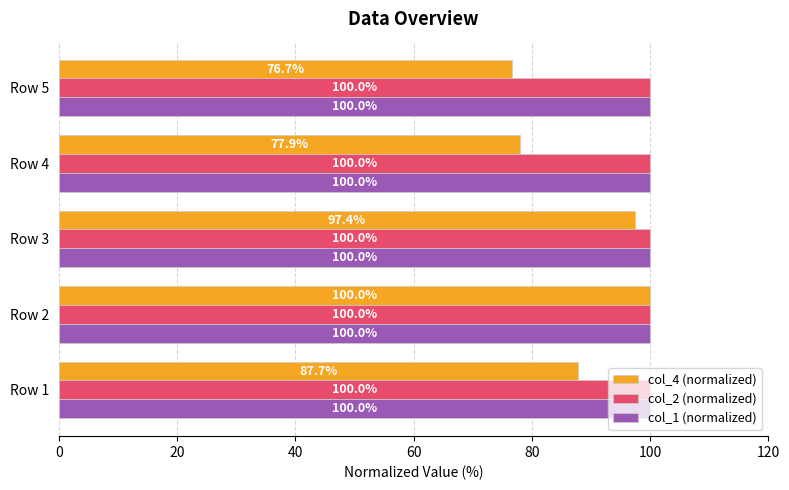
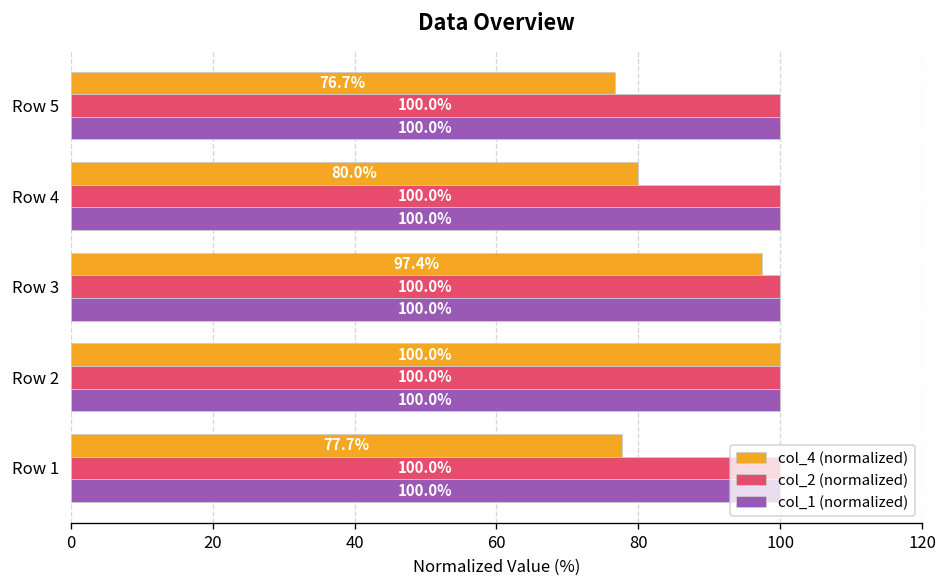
col_4 (normalized), Row 4: 77.9% -> 80.0%
col_4 (normalized), Row 1: 87.7% -> 77.7%
